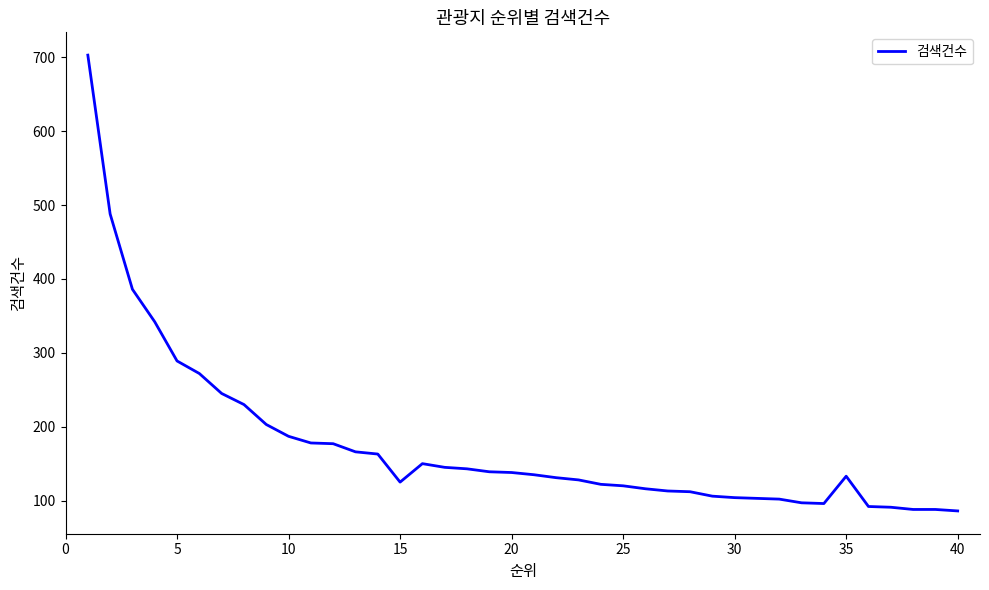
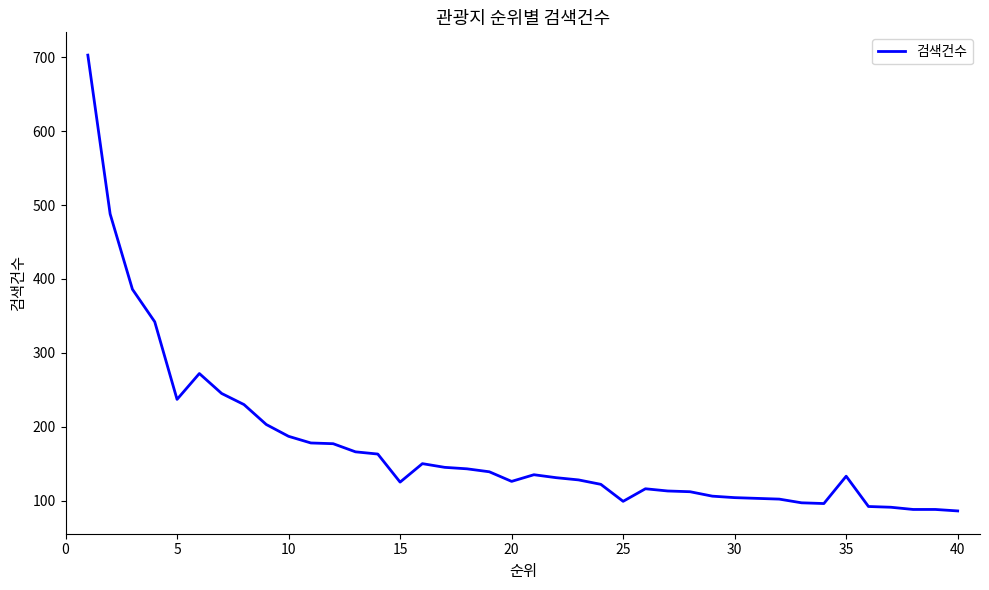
5: 290 -> 240
20: 140 -> 130
25: 120 -> 100
